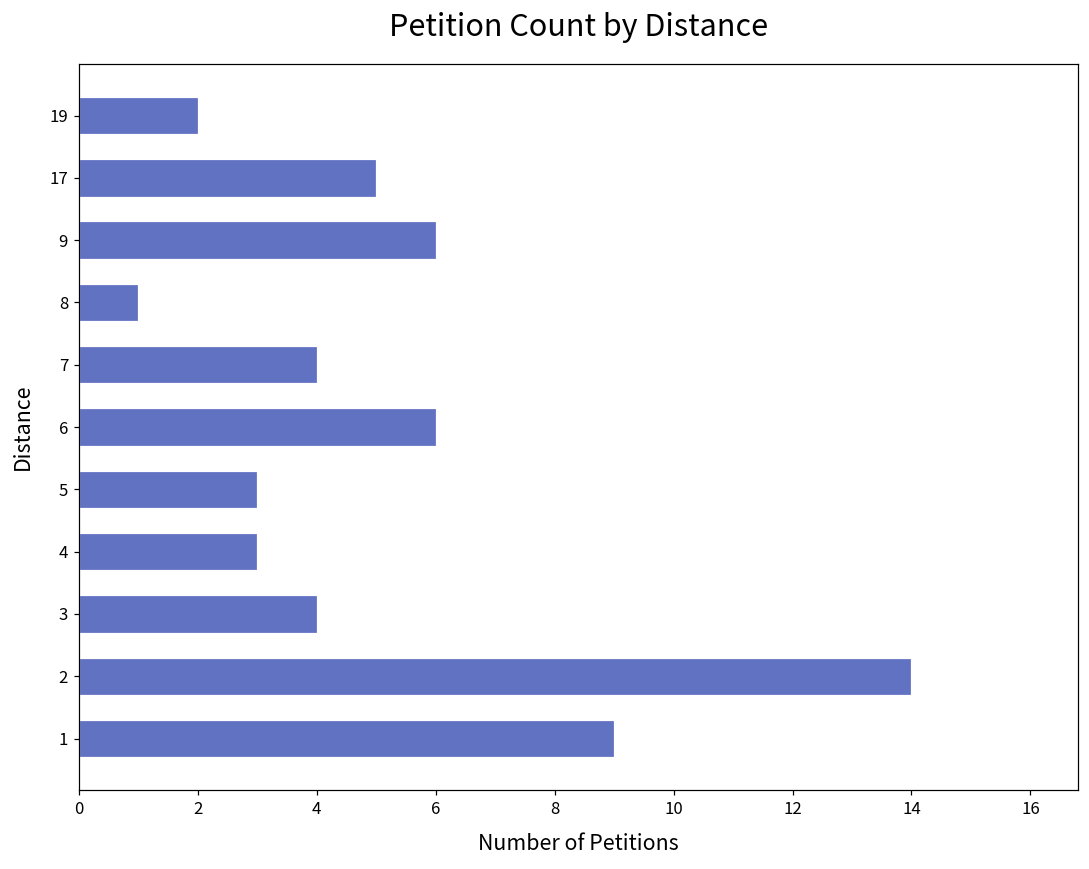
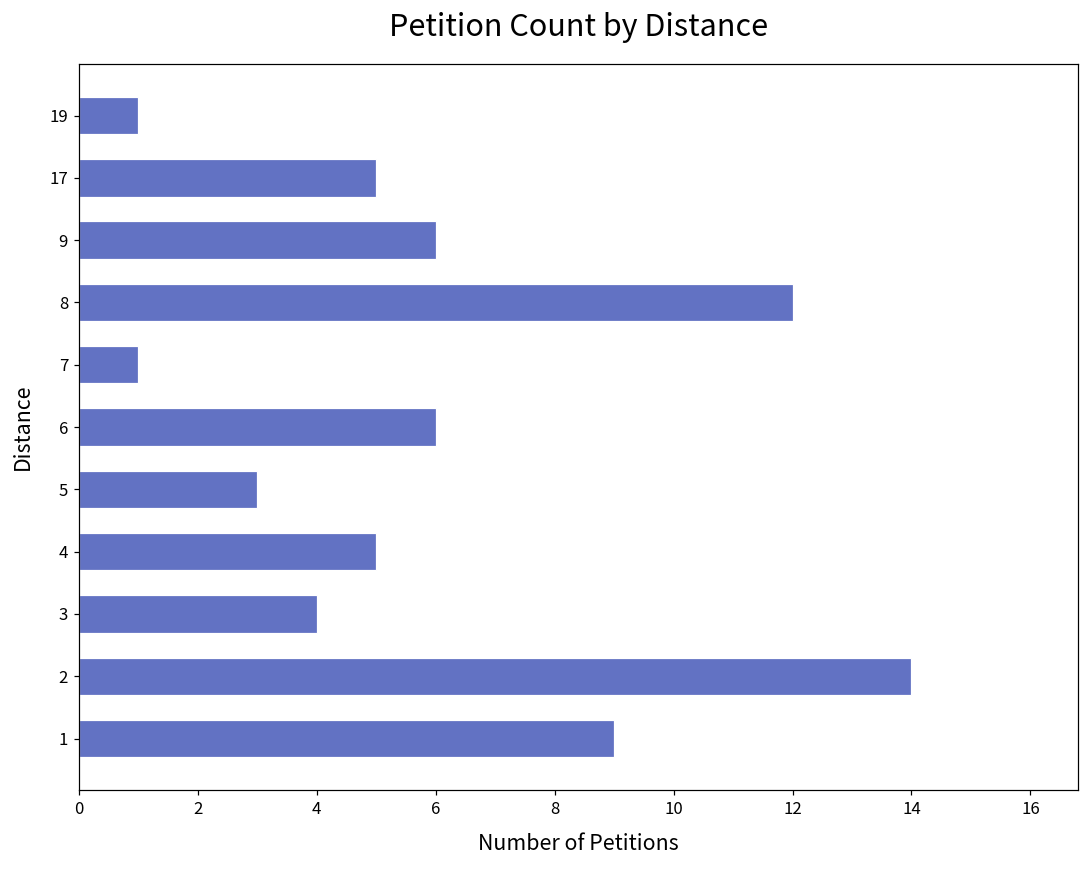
19: 2 -> 1
8: 1 -> 12
7: 4 -> 1
4: 3 -> 5
